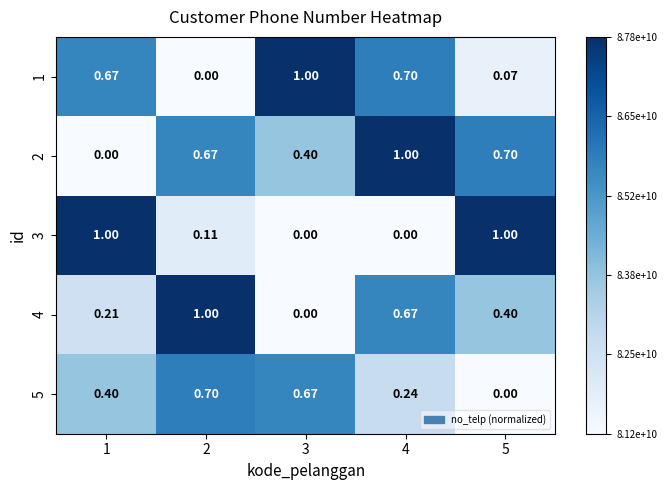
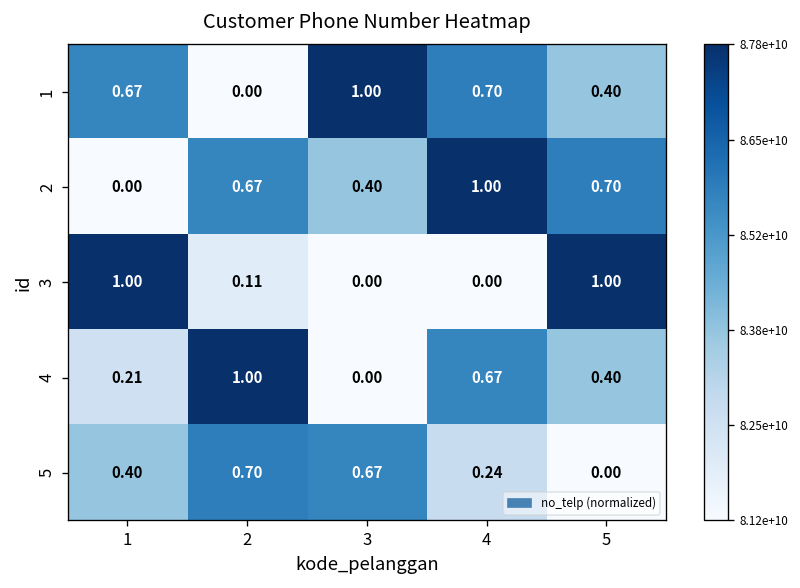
1, 5: 0.07 -> 0.40
